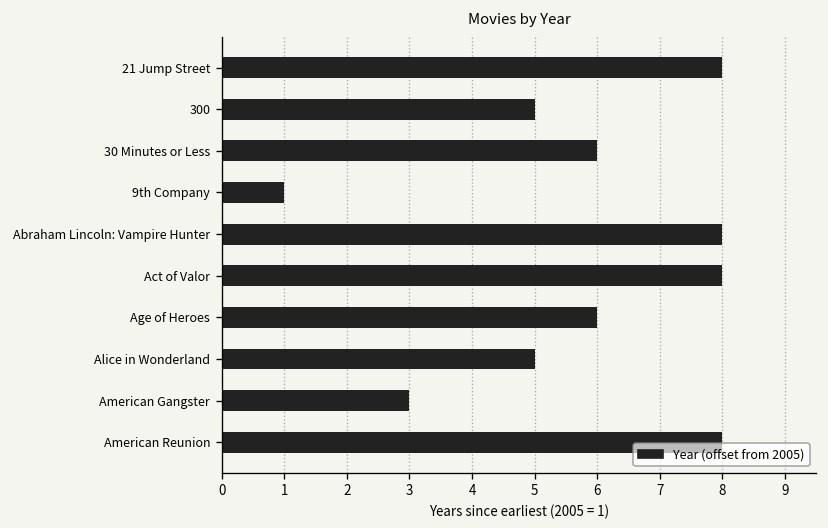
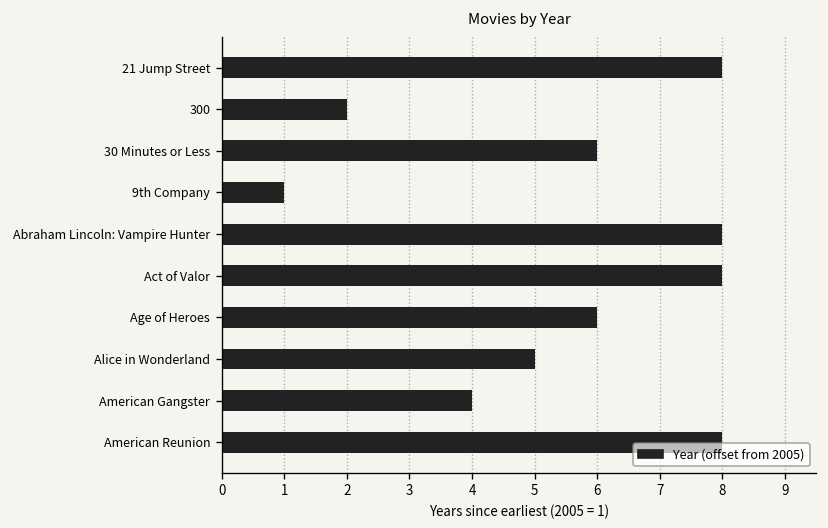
300: 5.0 -> 2.0
American Gangster: 3.0 -> 4.0
